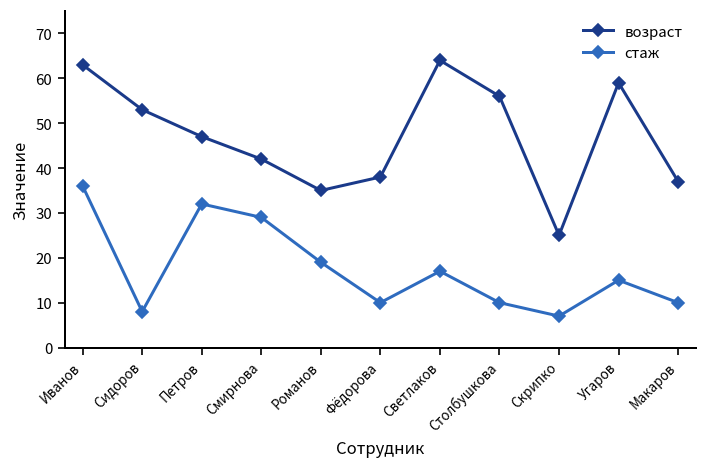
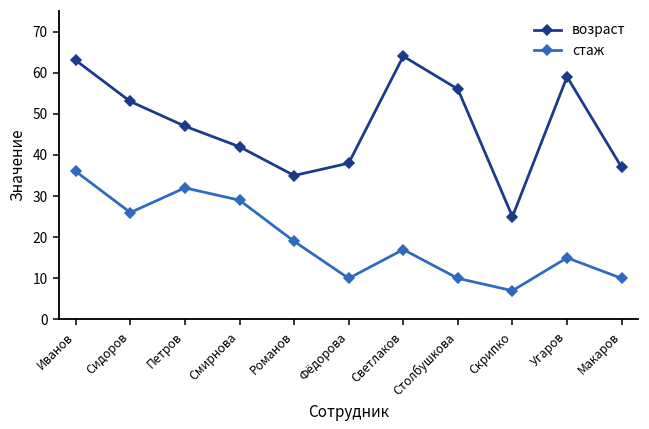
стаж, Сидоров: 8 -> 26
